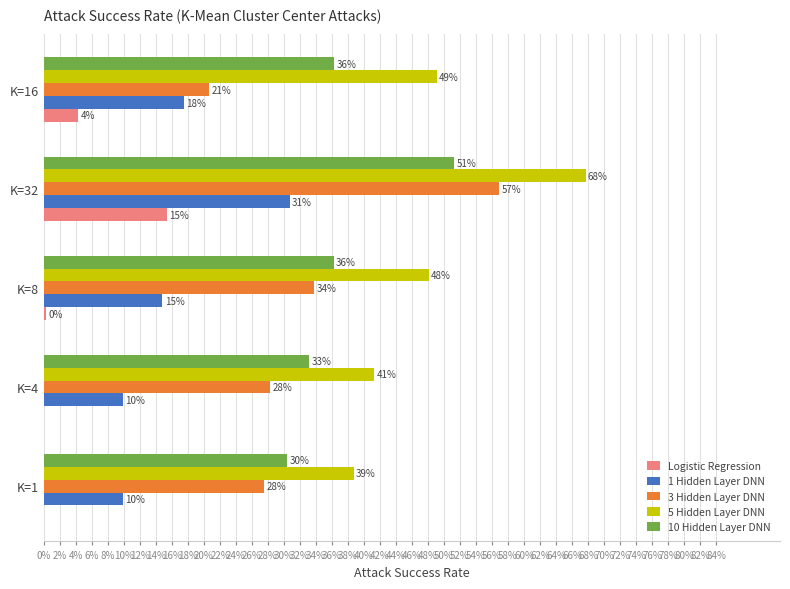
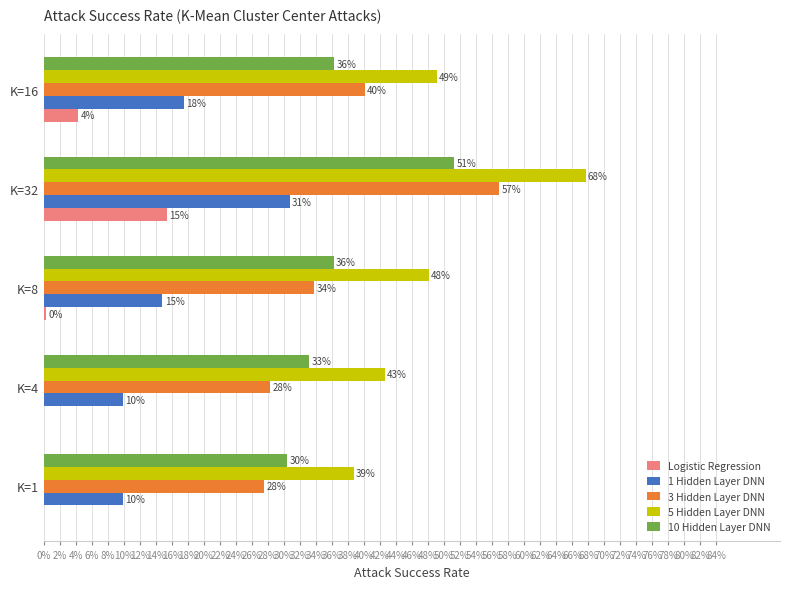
3 Hidden Layer DNN, K=16: 21% -> 40%
5 Hidden Layer DNN, K=4: 41% -> 43%
